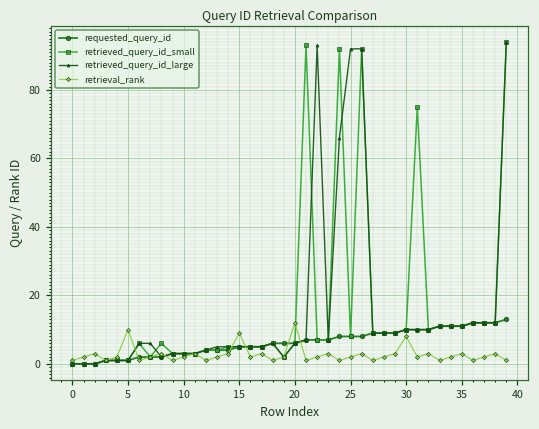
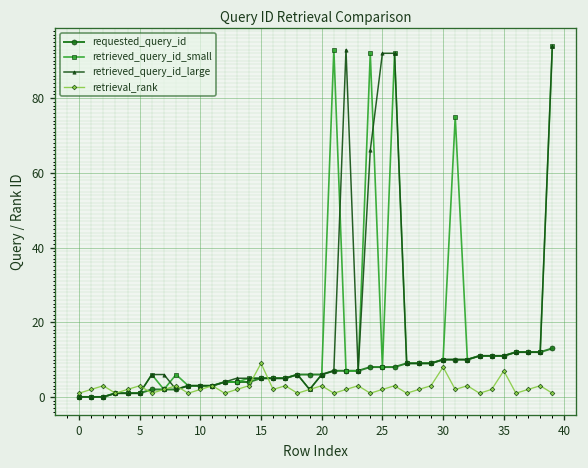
retrieval_rank, 5: 10 -> 3
retrieval_rank, 20: 12 -> 3
retrieval_rank, 35: 3 -> 7
